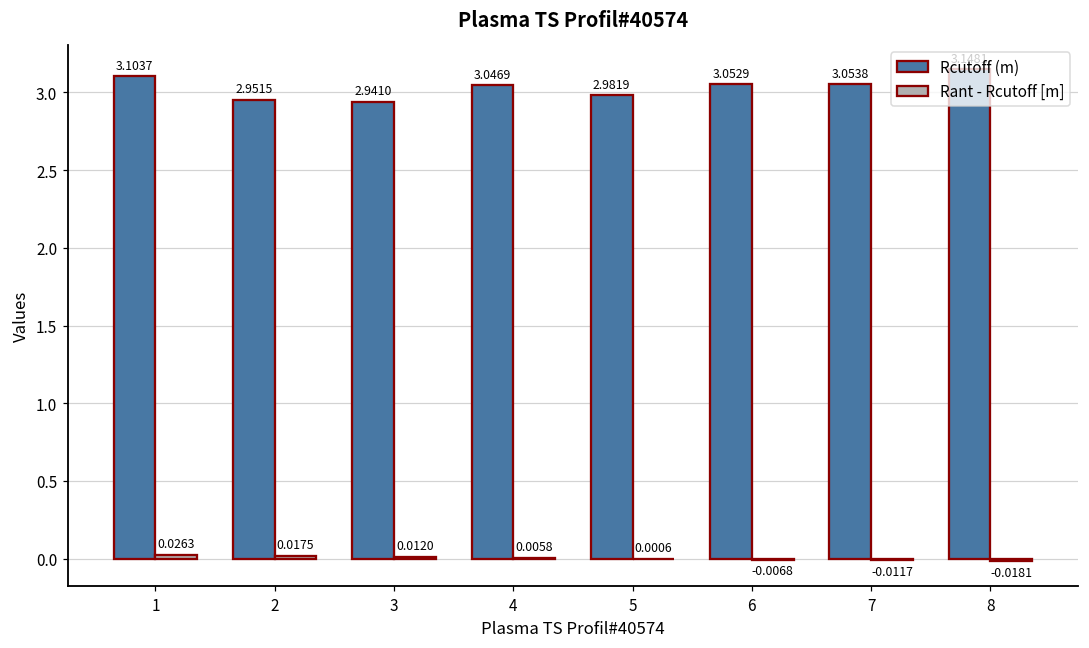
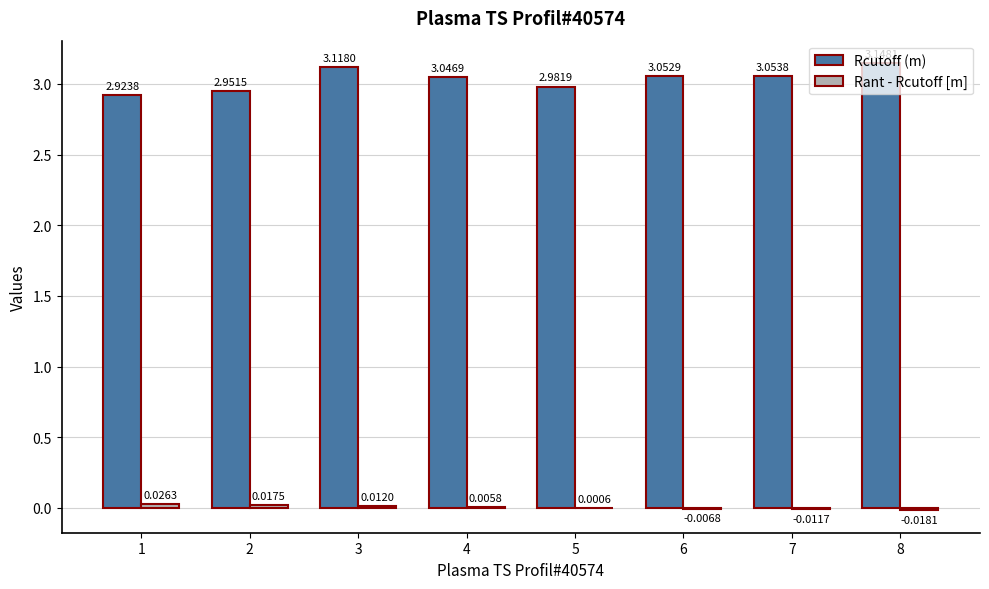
Rcutoff (m), 1: 3.1037 -> 2.9238
Rcutoff (m), 3: 2.9410 -> 3.1180
